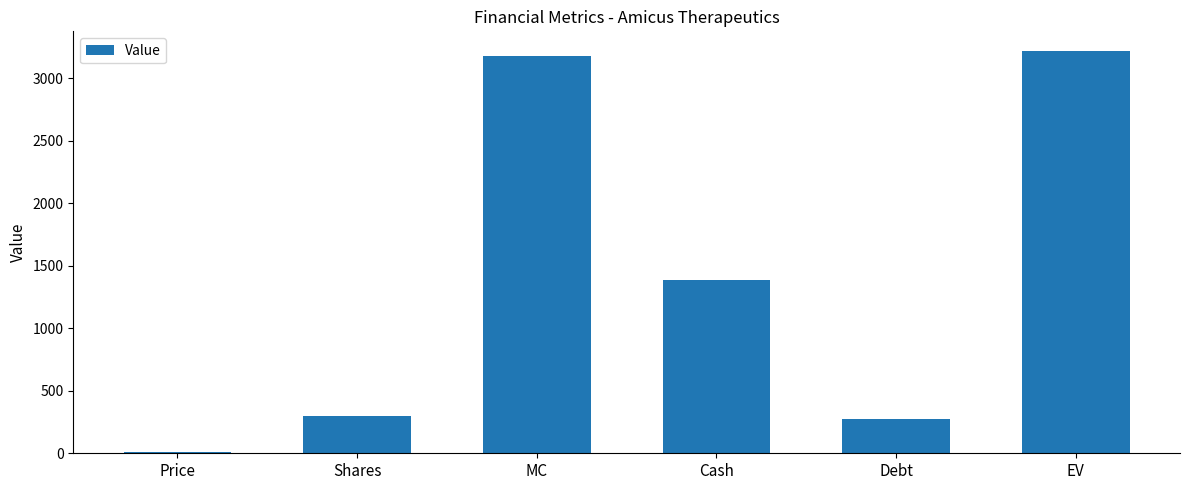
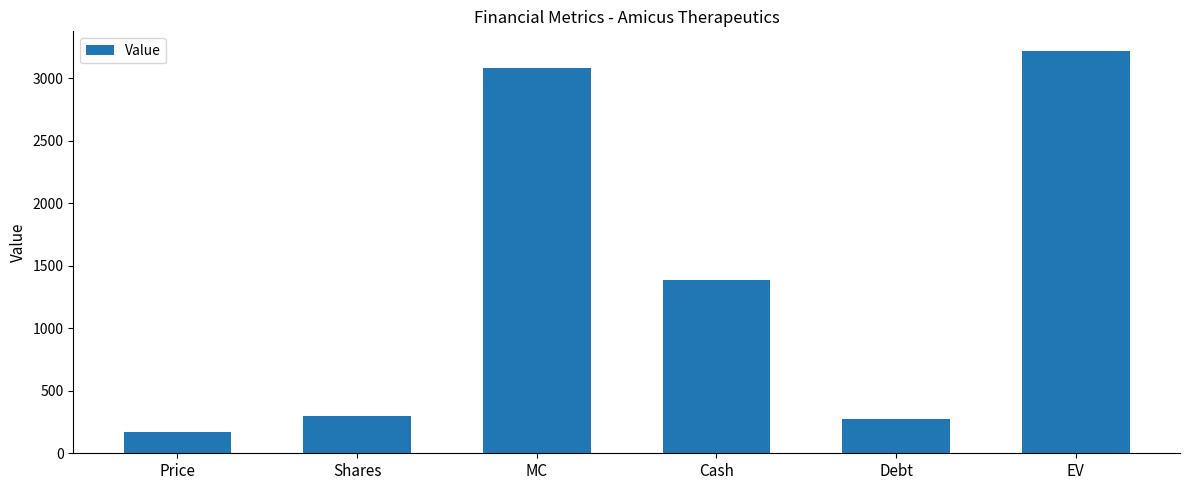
Price: 10 -> 170
MC: 3180 -> 3090
